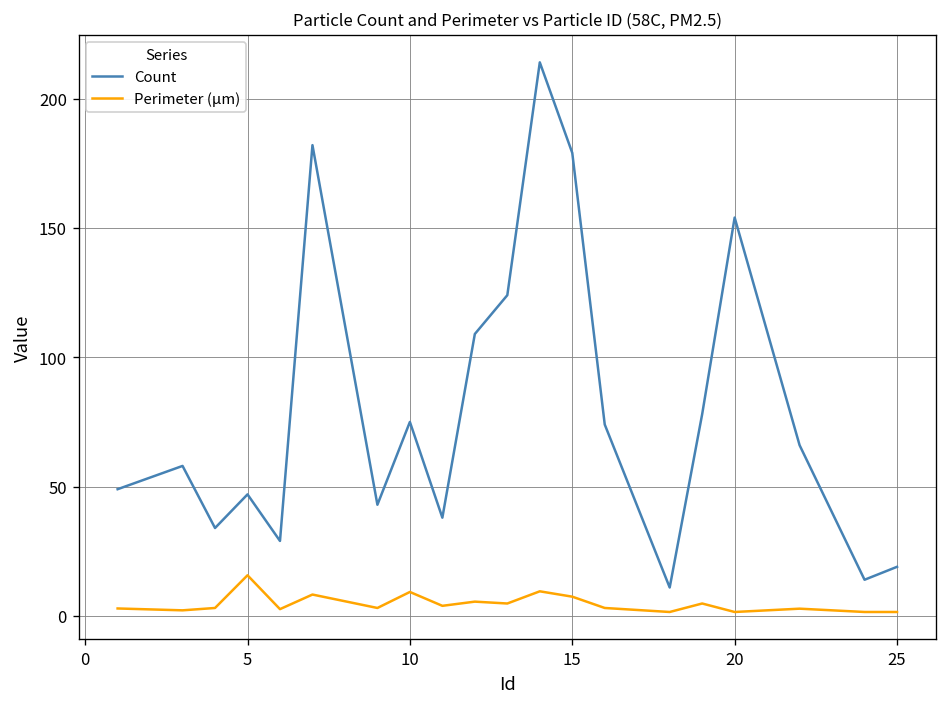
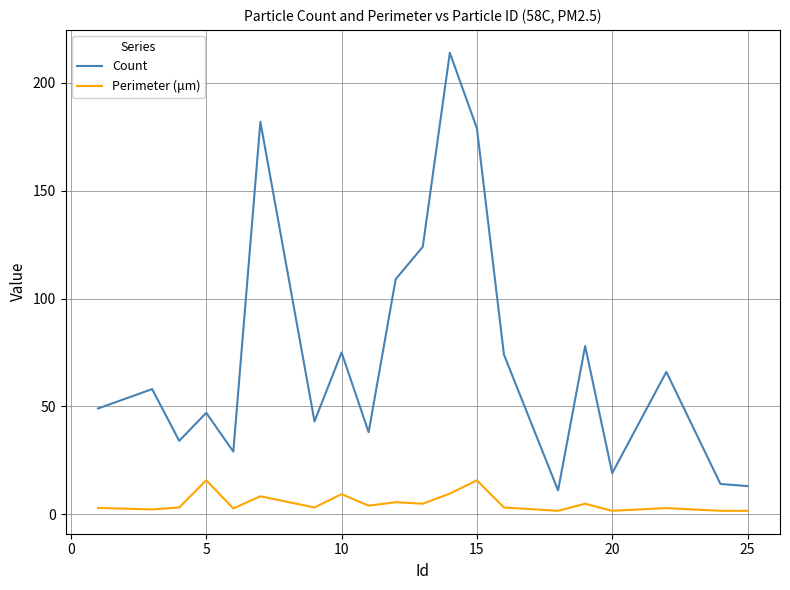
Perimeter (μm), 15: 7 -> 16
Count, 20: 154 -> 19
Count, 25: 19 -> 13
